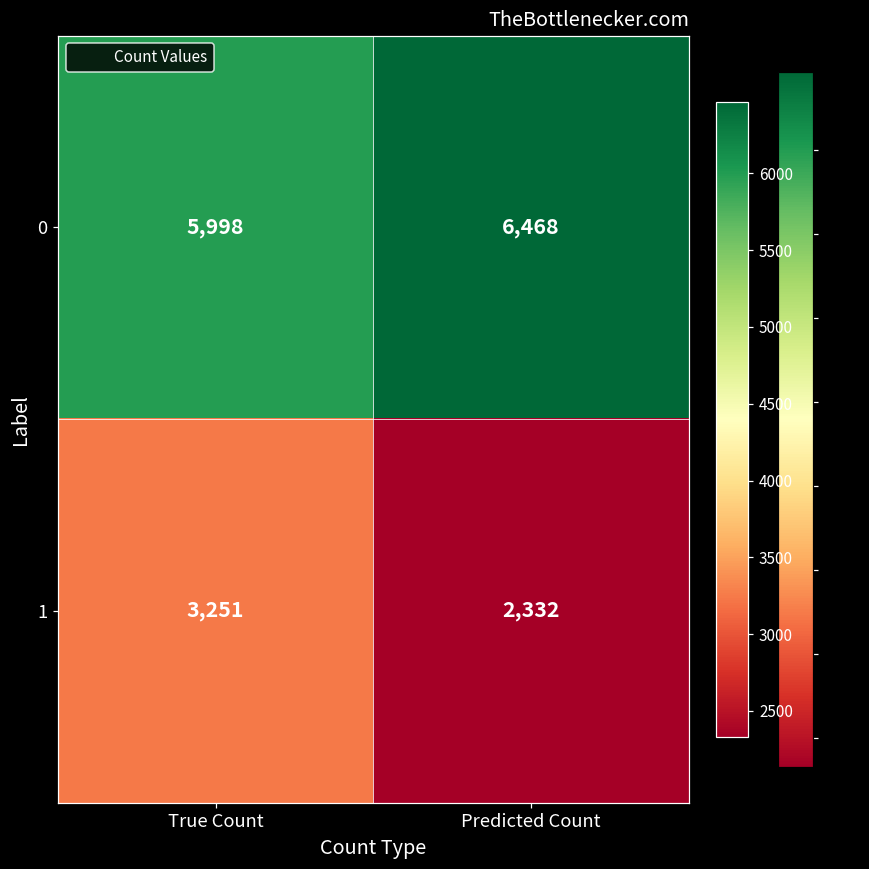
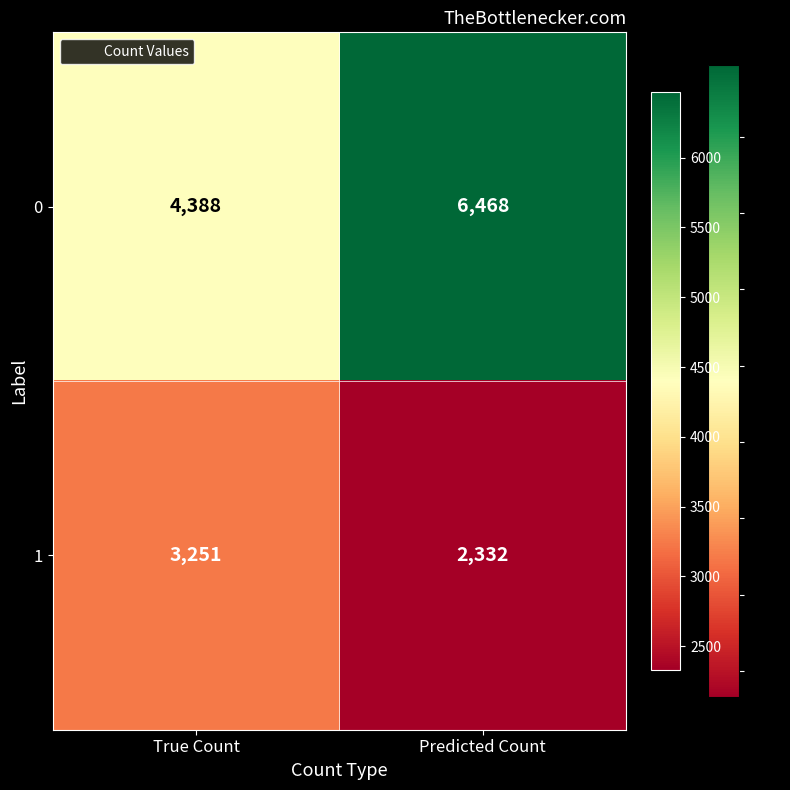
0, True Count: 5,998 -> 4,388
